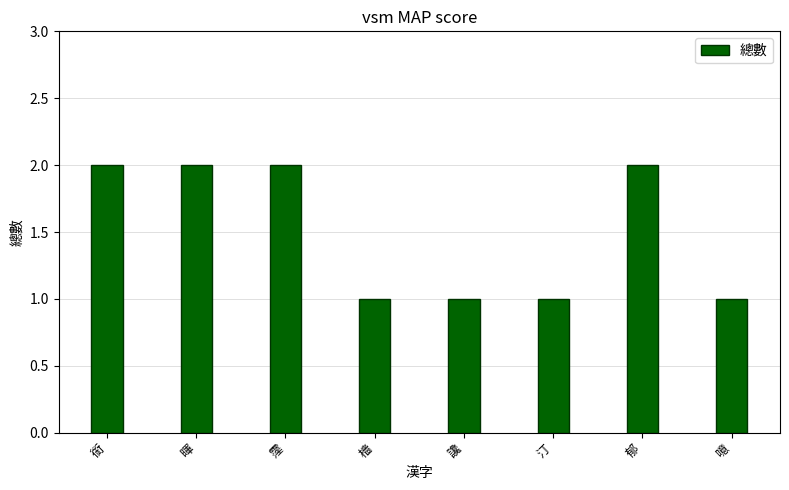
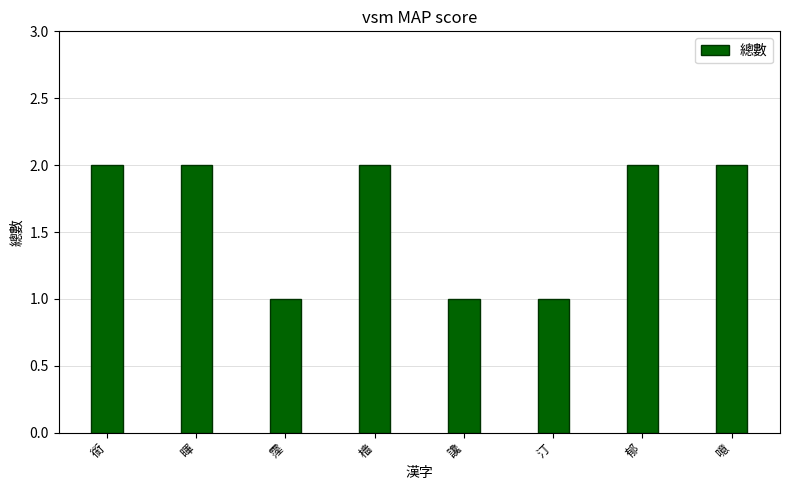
霪: 2 -> 1
檣: 1 -> 2
噫: 1 -> 2
